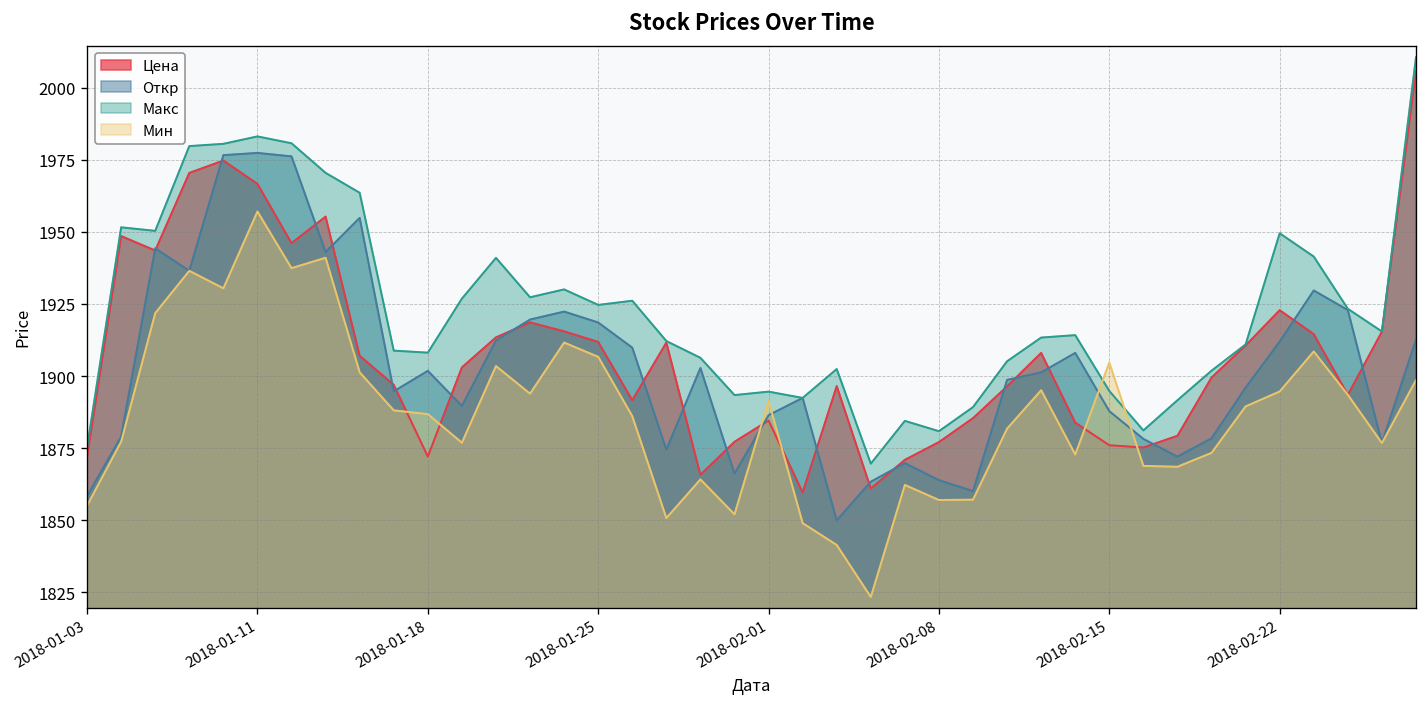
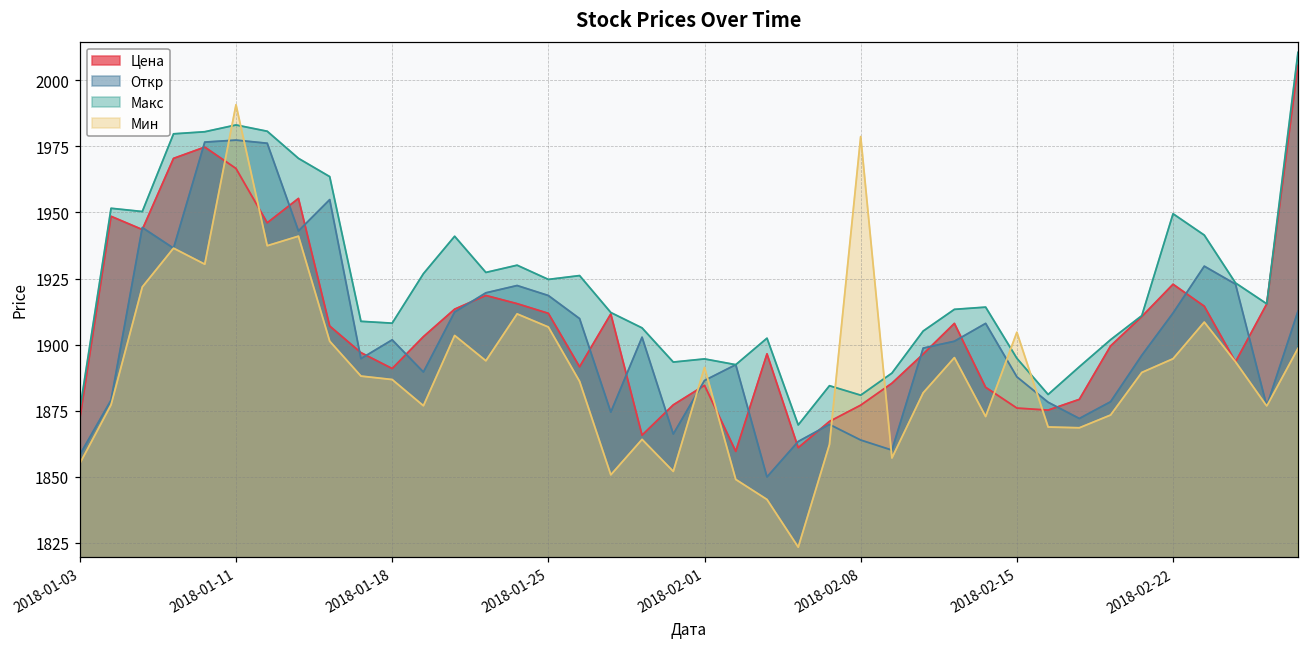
Мин, 2018-01-11: 1957 -> 1991
Цена, 2018-01-18: 1872 -> 1891
Мин, 2018-02-08: 1857 -> 1979
